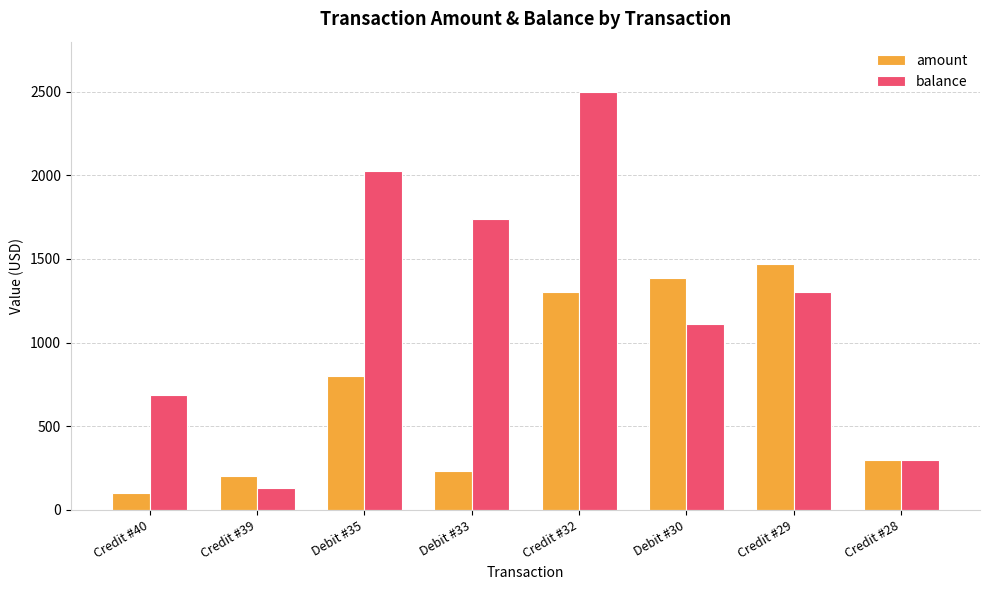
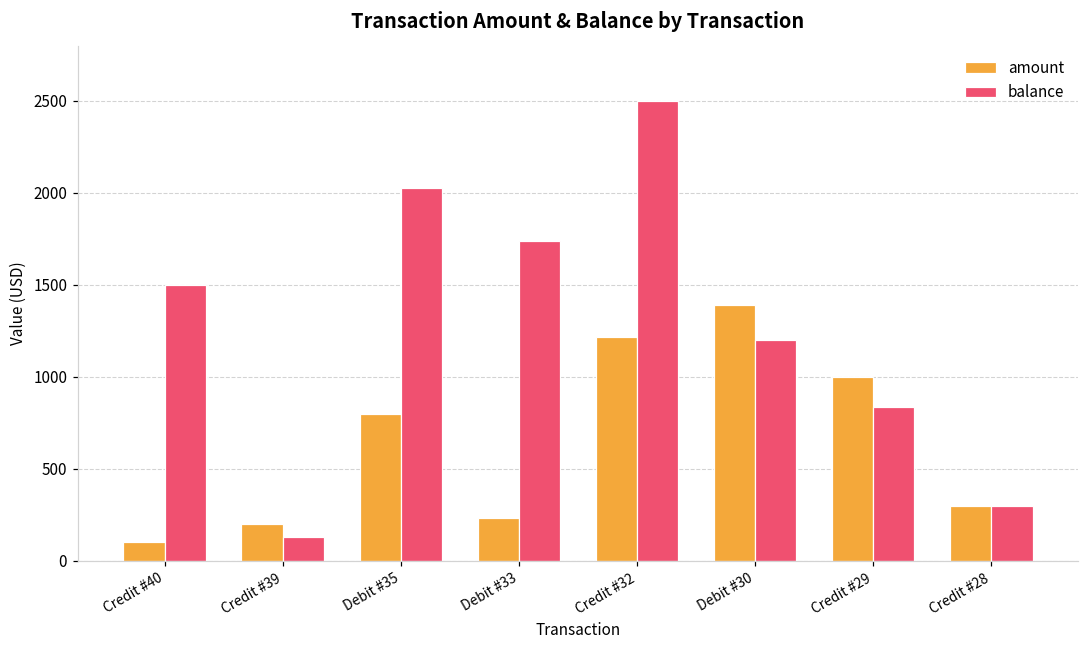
balance, Credit #40: 690 -> 1500
amount, Credit #32: 1300 -> 1220
balance, Debit #30: 1110 -> 1200
amount, Credit #29: 1470 -> 1000
balance, Credit #29: 1300 -> 840
